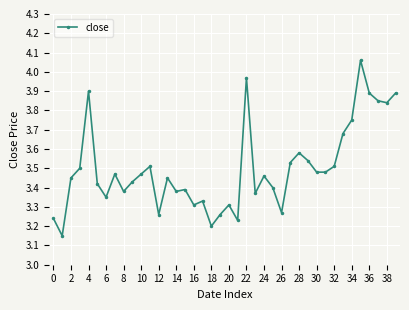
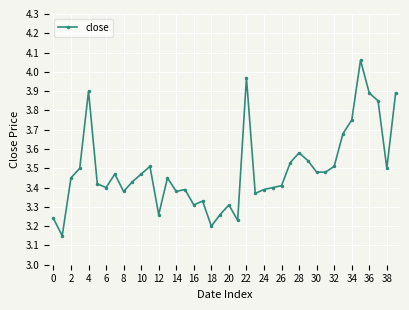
6: 3.35 -> 3.40
24: 3.46 -> 3.39
26: 3.27 -> 3.41
38: 3.84 -> 3.50
